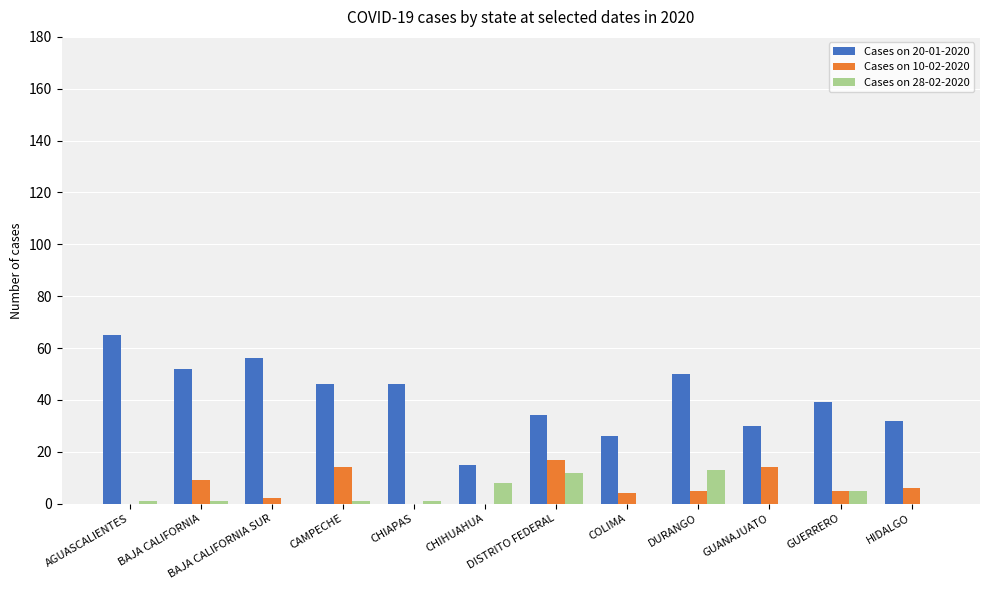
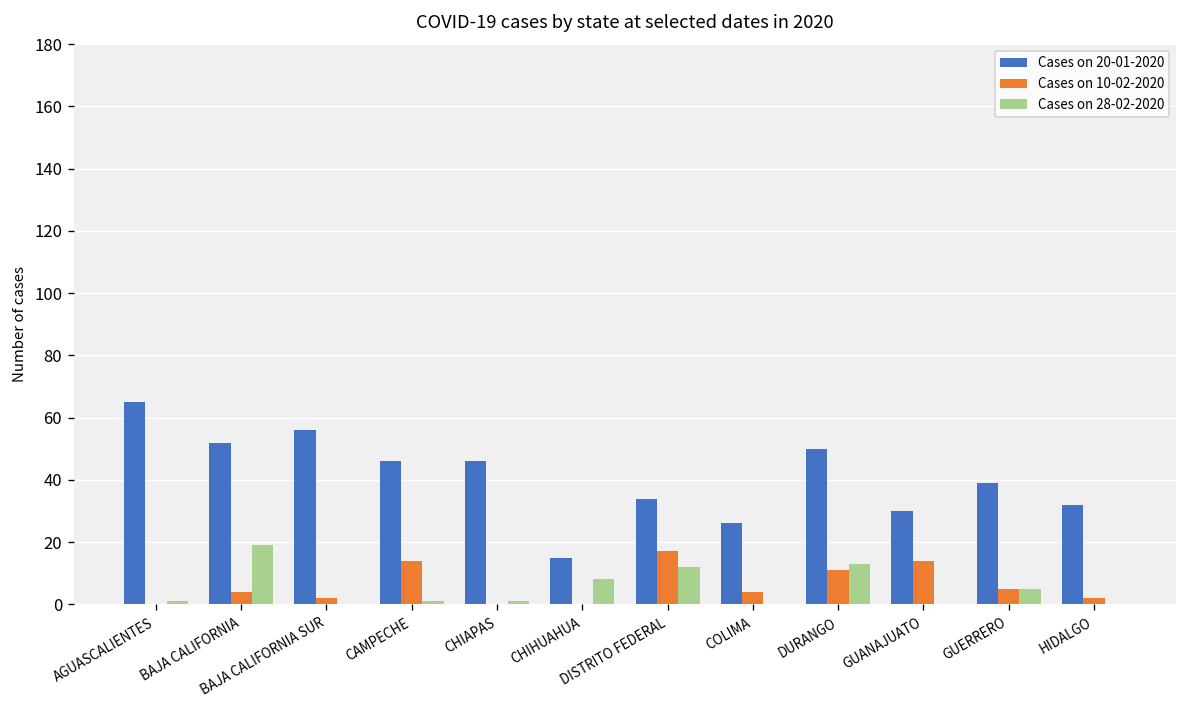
Cases on 10-02-2020, BAJA CALIFORNIA: 9 -> 4
Cases on 28-02-2020, BAJA CALIFORNIA: 1 -> 19
Cases on 10-02-2020, DURANGO: 5 -> 11
Cases on 10-02-2020, HIDALGO: 6 -> 2
